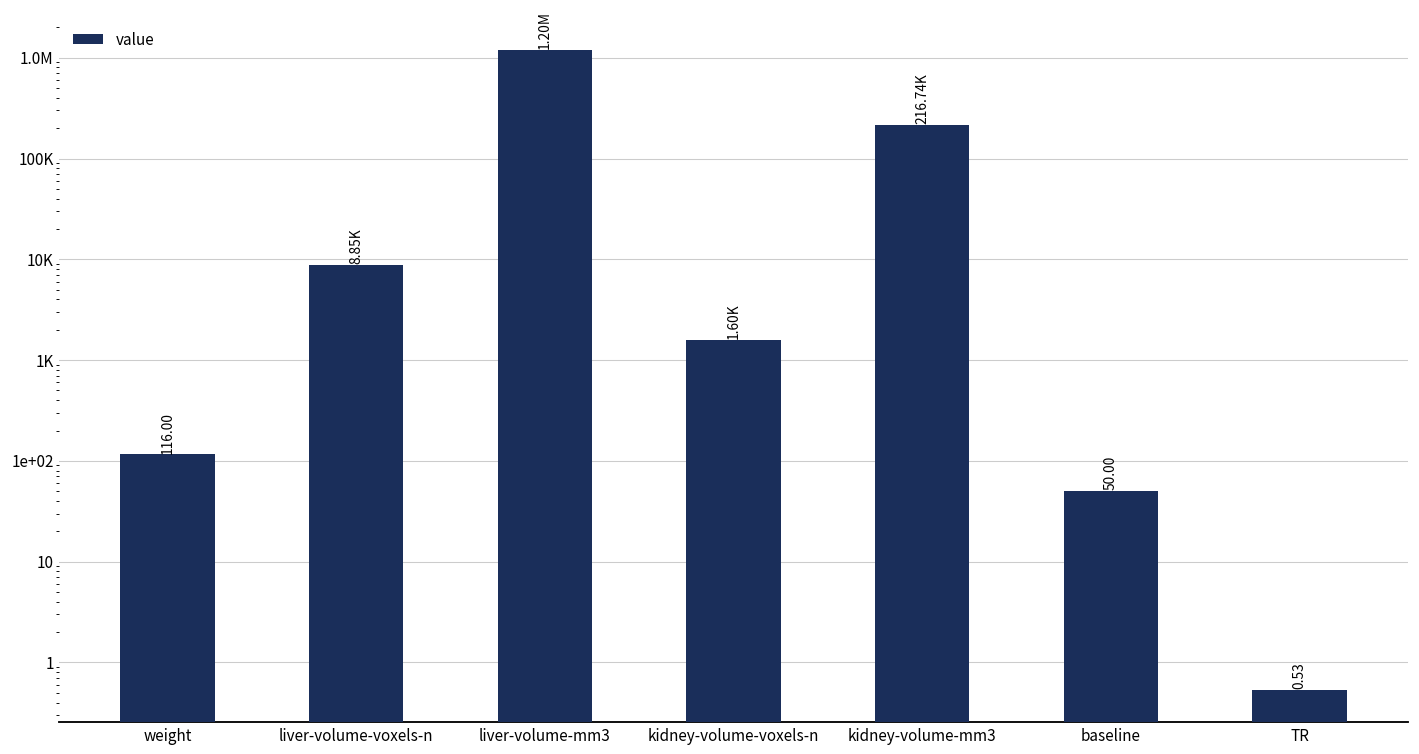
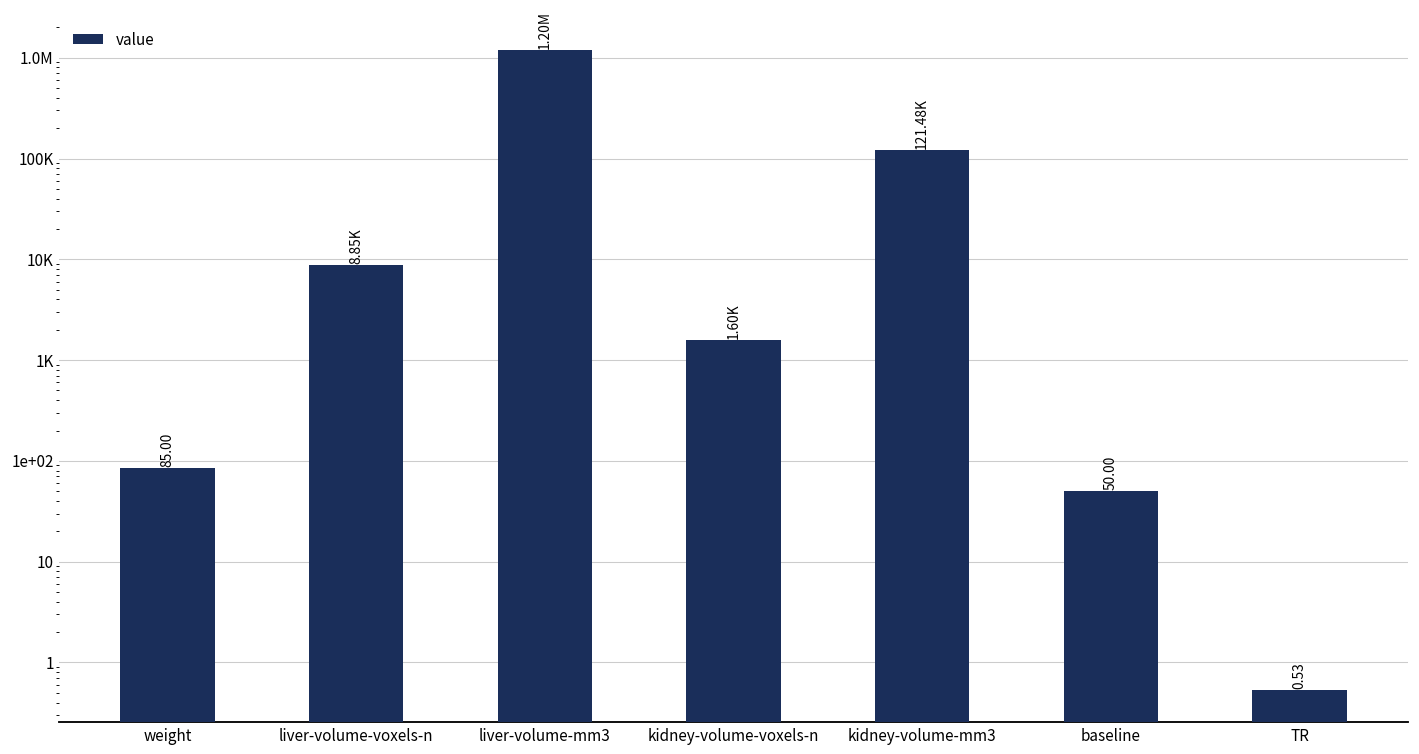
weight: 116.00 -> 85.00
kidney-volume-mm3: 216.74K -> 121.48K
